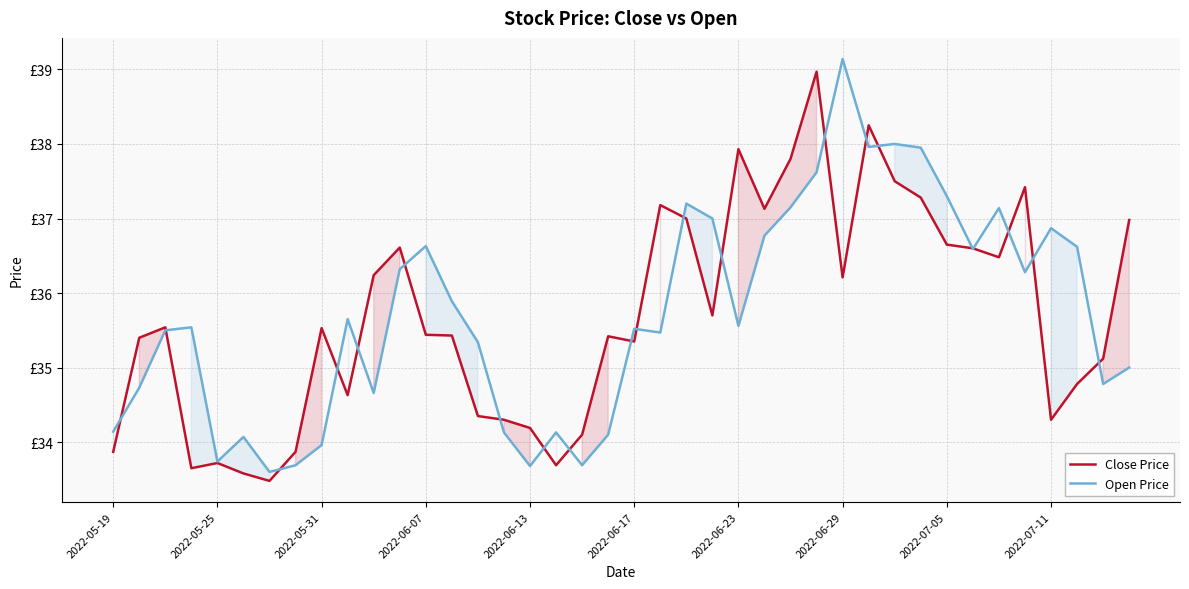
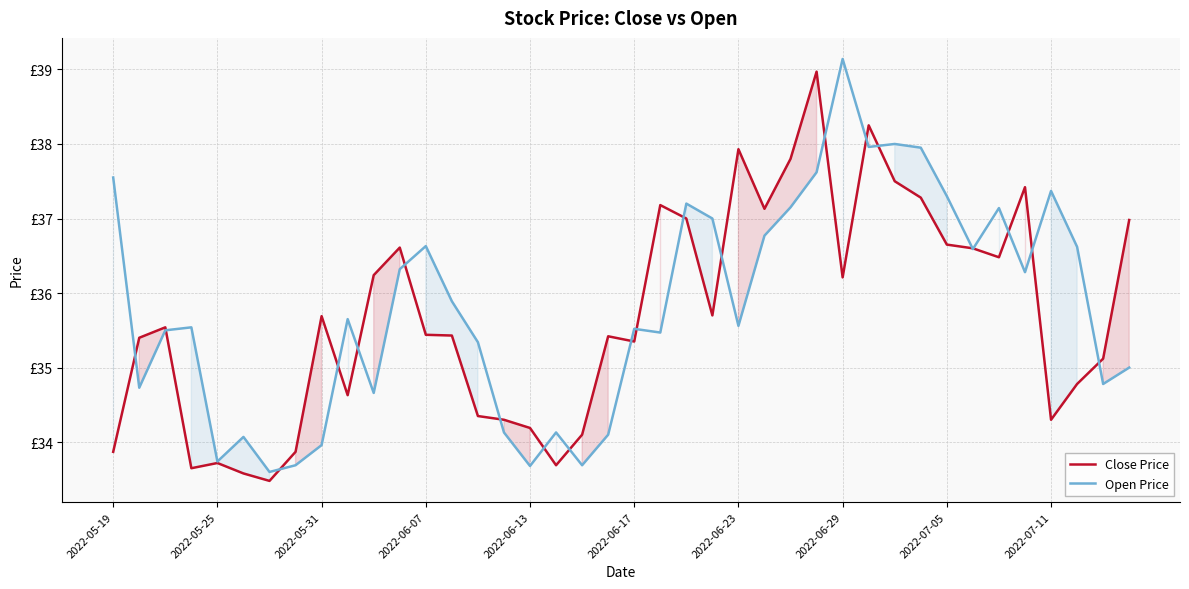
Open Price, 2022-05-19: £34.1 -> £37.6
Close Price, 2022-05-31: £35.5 -> £35.7
Open Price, 2022-07-11: £36.9 -> £37.4
